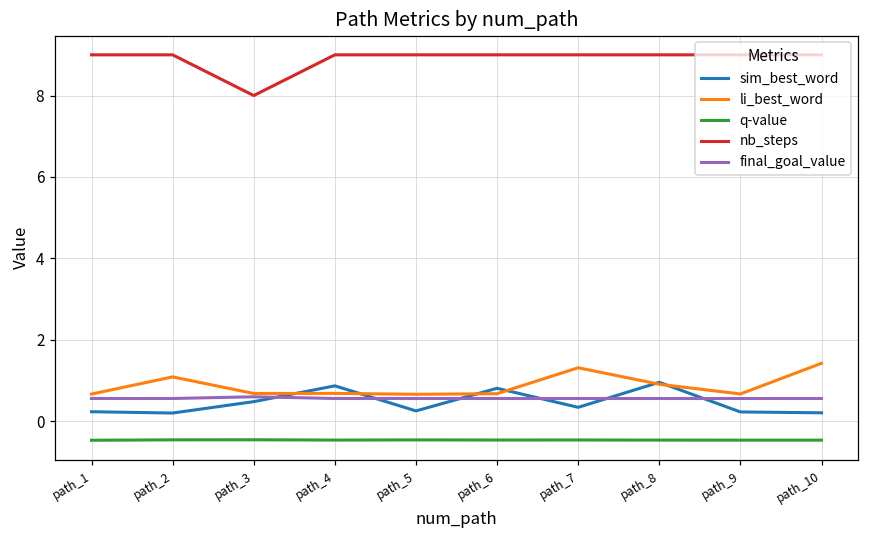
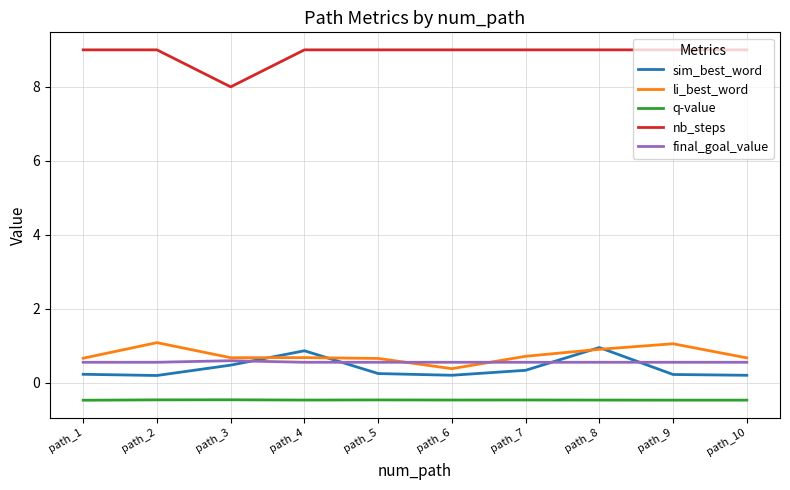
sim_best_word, path_6: 0.8 -> 0.2
li_best_word, path_6: 0.7 -> 0.4
li_best_word, path_7: 1.3 -> 0.7
li_best_word, path_9: 0.7 -> 1.1
li_best_word, path_10: 1.4 -> 0.7
